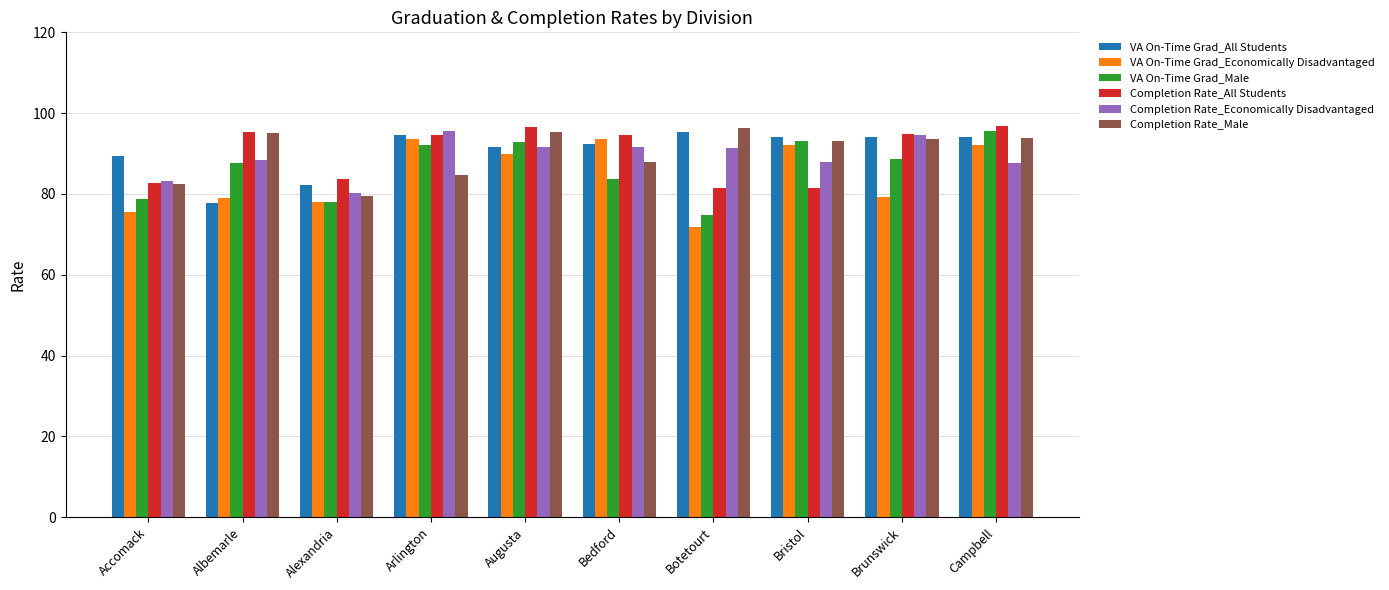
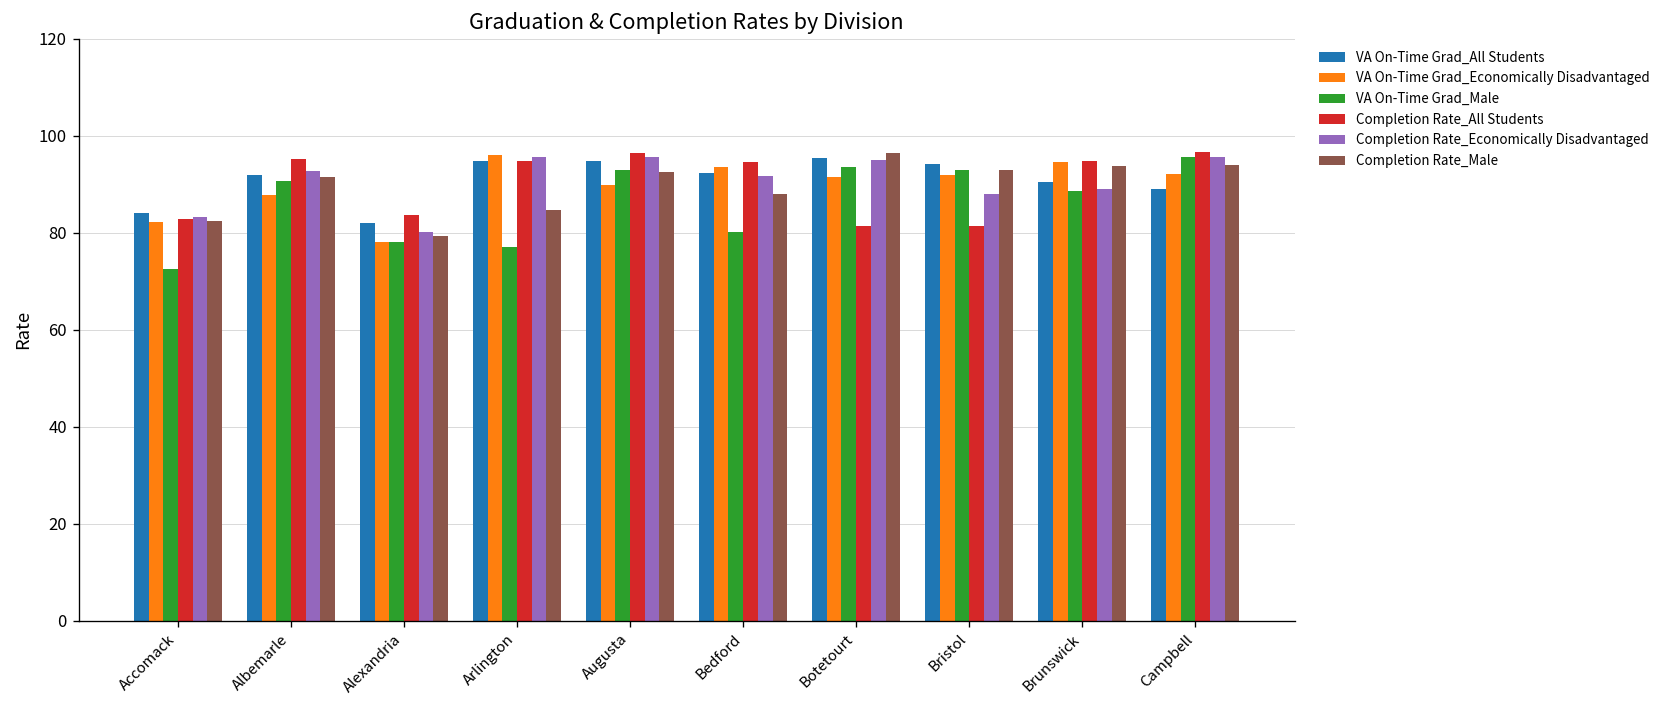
VA On-Time Grad_All Students, Accomack: 89 -> 84
VA On-Time Grad_Economically Disadvantaged, Accomack: 76 -> 82
VA On-Time Grad_Male, Accomack: 79 -> 73
VA On-Time Grad_All Students, Albemarle: 78 -> 92
VA On-Time Grad_Economically Disadvantaged, Albemarle: 79 -> 88
VA On-Time Grad_Male, Albemarle: 88 -> 91
Completion Rate_Economically Disadvantaged, Albemarle: 89 -> 93
Completion Rate_Male, Albemarle: 95 -> 92
VA On-Time Grad_Economically Disadvantaged, Arlington: 94 -> 96
VA On-Time Grad_Male, Arlington: 92 -> 77
VA On-Time Grad_All Students, Augusta: 92 -> 95
Completion Rate_Economically Disadvantaged, Augusta: 92 -> 96
Completion Rate_Male, Augusta: 95 -> 93
VA On-Time Grad_Male, Bedford: 84 -> 80
VA On-Time Grad_Economically Disadvantaged, Botetourt: 72 -> 91
VA On-Time Grad_Male, Botetourt: 75 -> 94
Completion Rate_Economically Disadvantaged, Botetourt: 91 -> 95
VA On-Time Grad_All Students, Brunswick: 94 -> 91
VA On-Time Grad_Economically Disadvantaged, Brunswick: 79 -> 95
Completion Rate_Economically Disadvantaged, Brunswick: 95 -> 89
VA On-Time Grad_All Students, Campbell: 94 -> 89
Completion Rate_Economically Disadvantaged, Campbell: 88 -> 96
